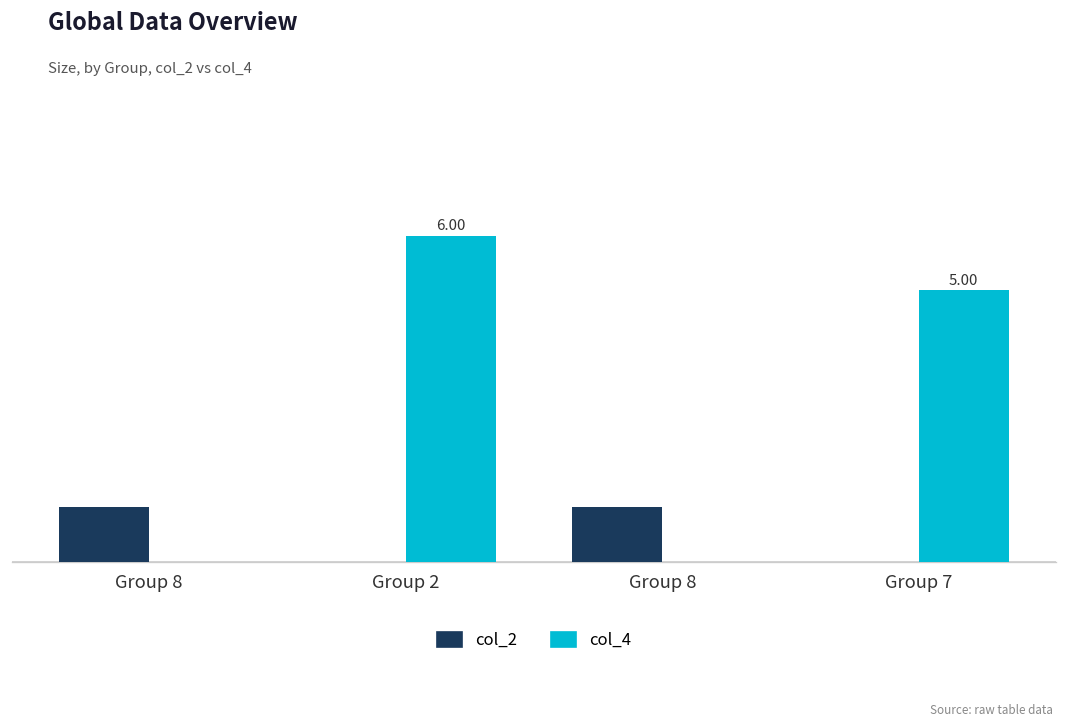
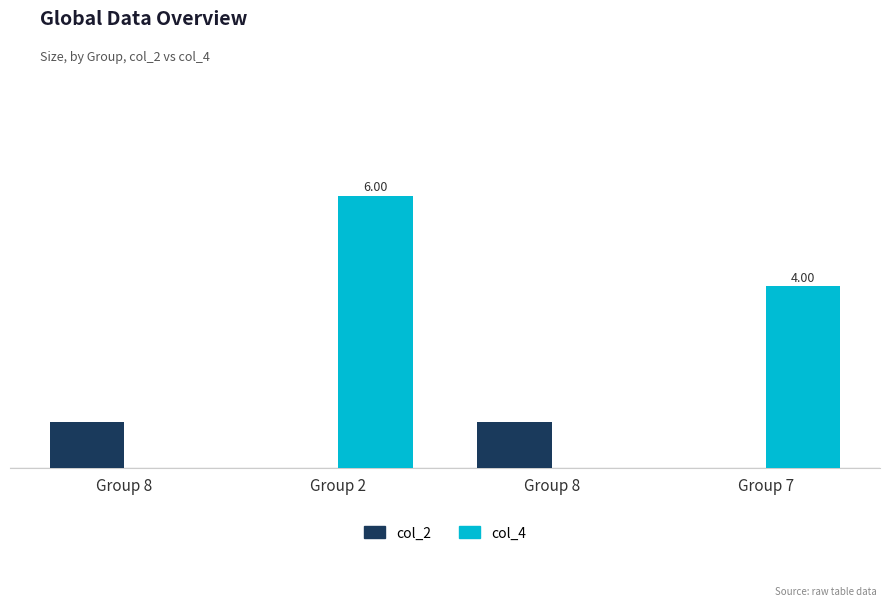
col_4, Group 7: 5.00 -> 4.00
